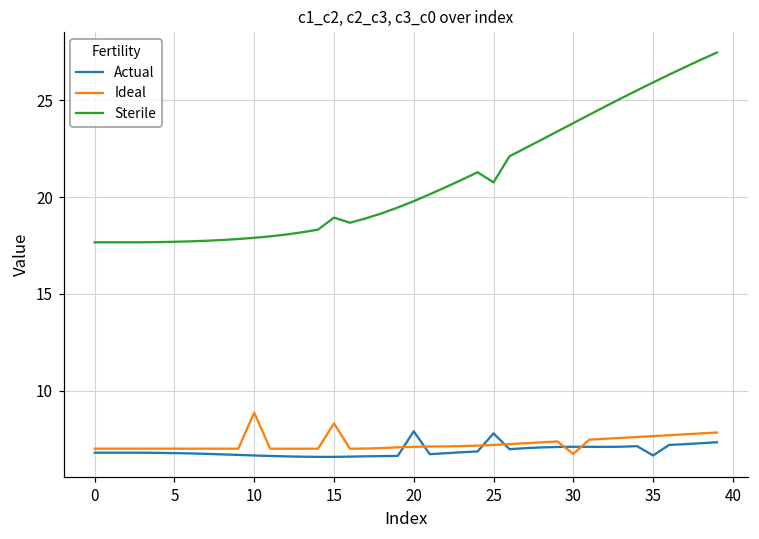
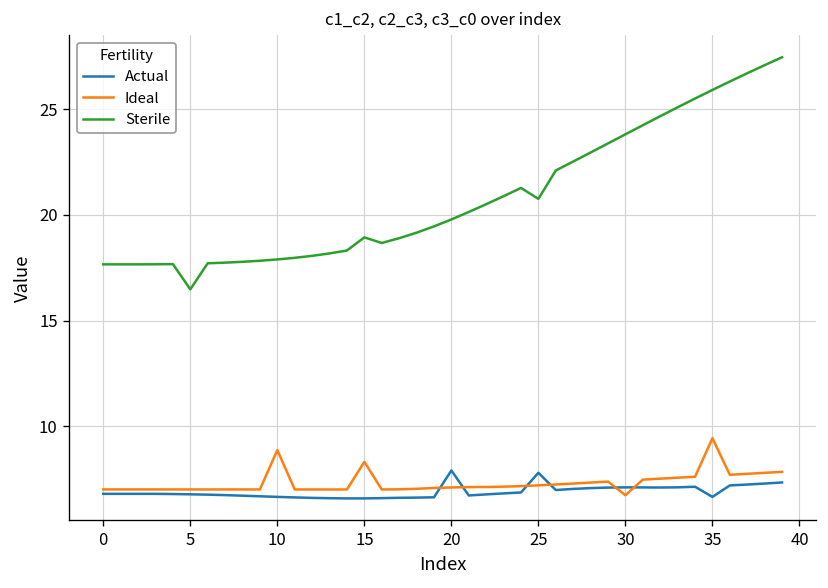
Sterile, 5: 17.7 -> 16.5
Ideal, 35: 7.6 -> 9.4
